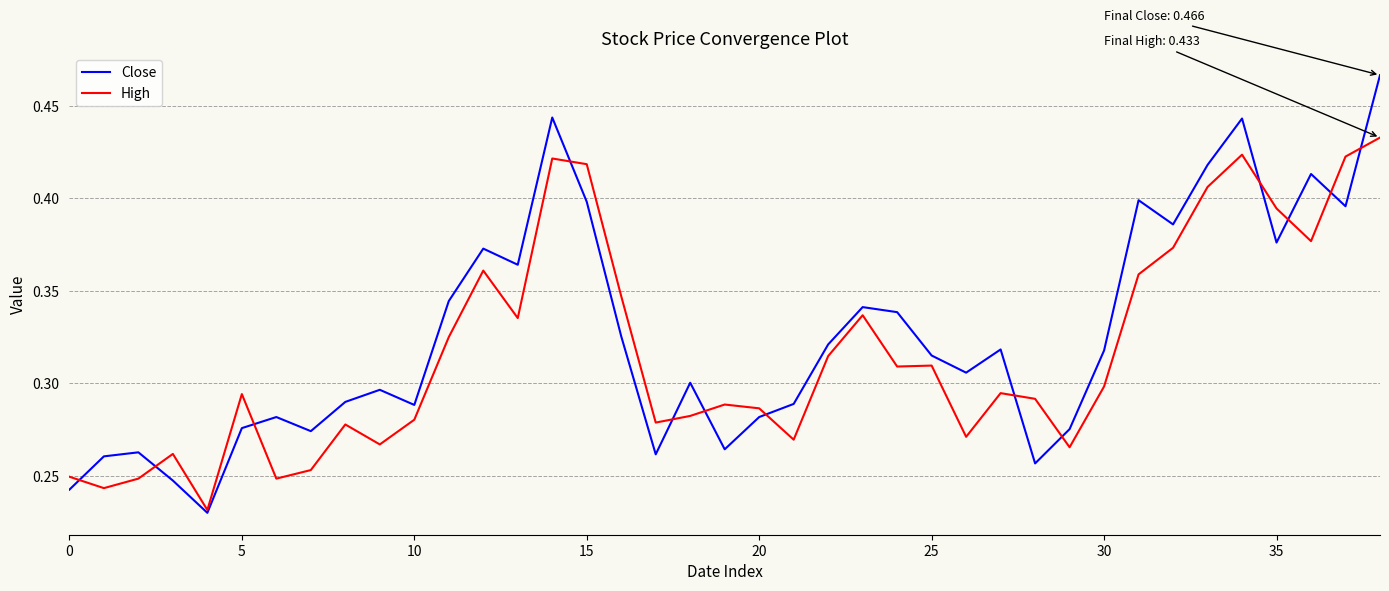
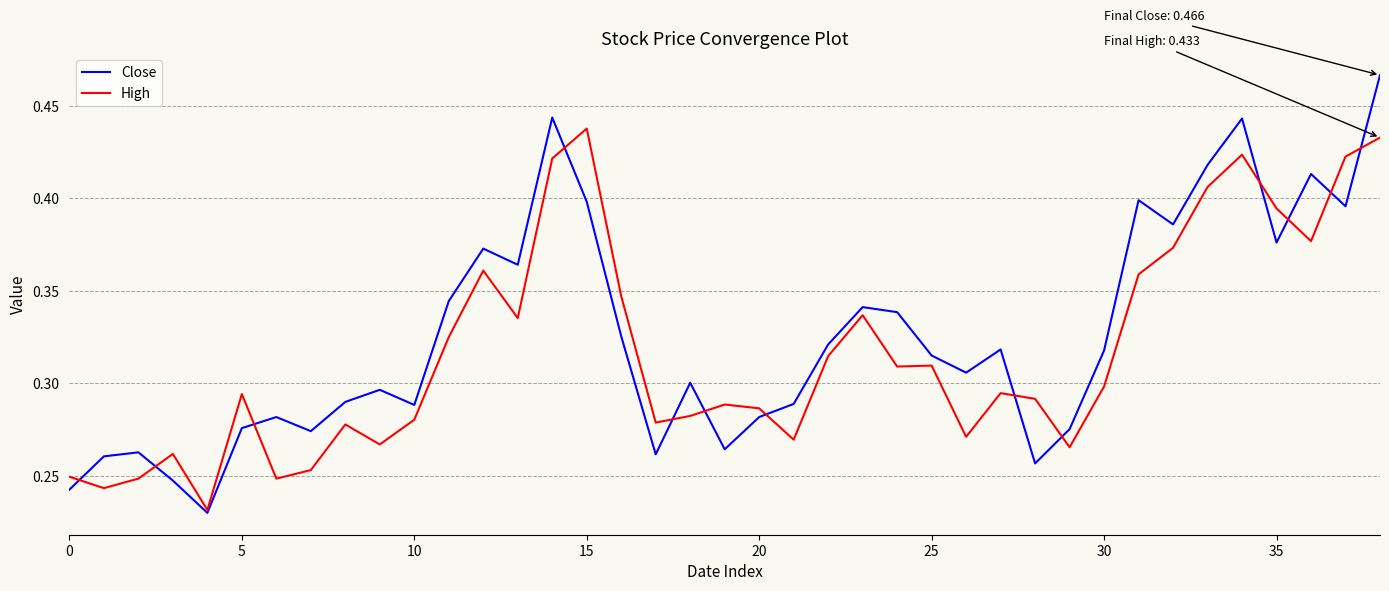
High, 15: 0.418 -> 0.438
